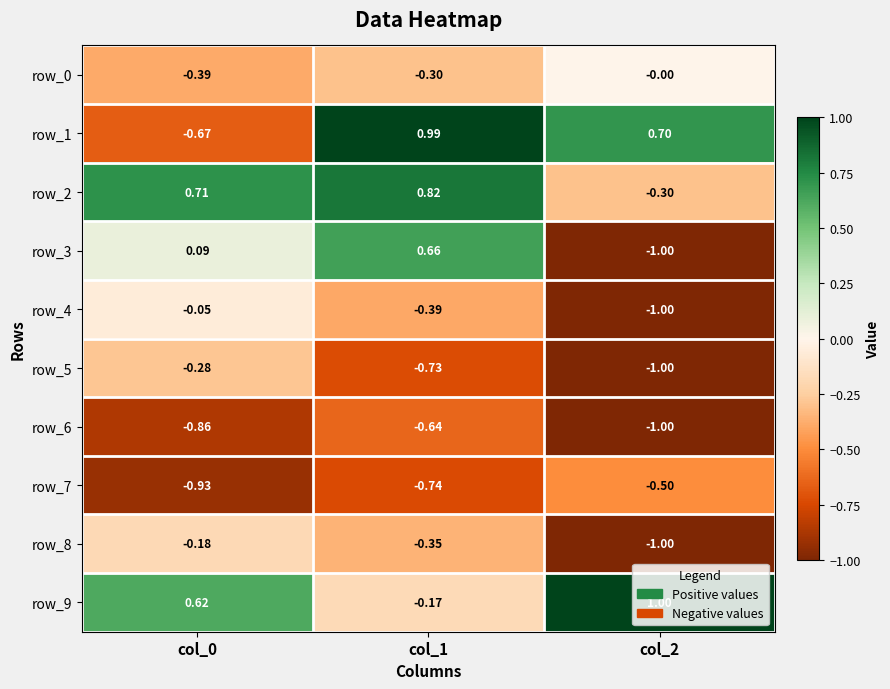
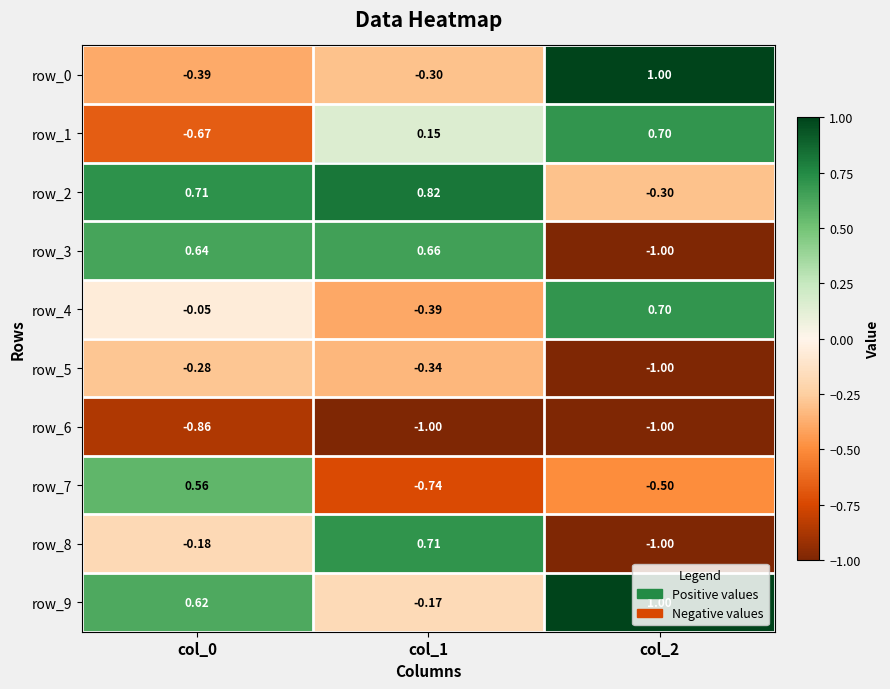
row_0, col_2: -0.00 -> 1.00
row_1, col_1: 0.99 -> 0.15
row_3, col_0: 0.09 -> 0.64
row_4, col_2: -1.00 -> 0.70
row_5, col_1: -0.73 -> -0.34
row_6, col_1: -0.64 -> -1.00
row_7, col_0: -0.93 -> 0.56
row_8, col_1: -0.35 -> 0.71
